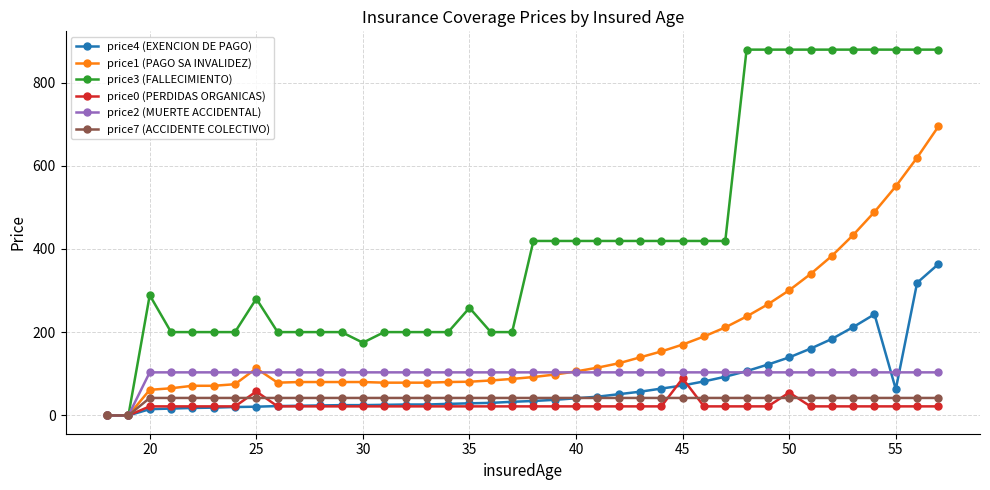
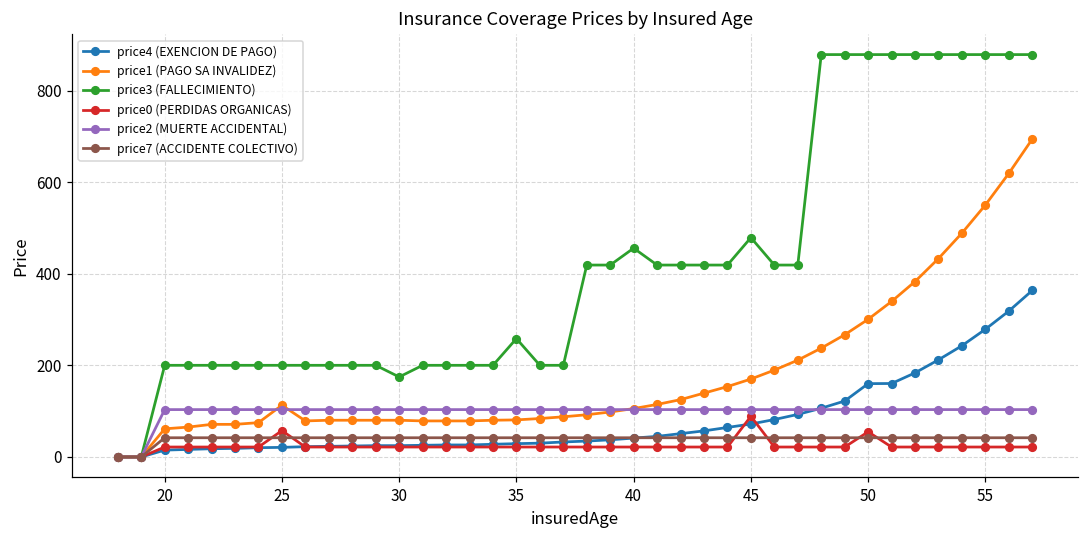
price3 (FALLECIMIENTO), 20: 290 -> 200
price3 (FALLECIMIENTO), 25: 280 -> 200
price3 (FALLECIMIENTO), 40: 420 -> 460
price3 (FALLECIMIENTO), 45: 420 -> 480
price4 (EXENCION DE PAGO), 50: 140 -> 160
price4 (EXENCION DE PAGO), 55: 60 -> 280
